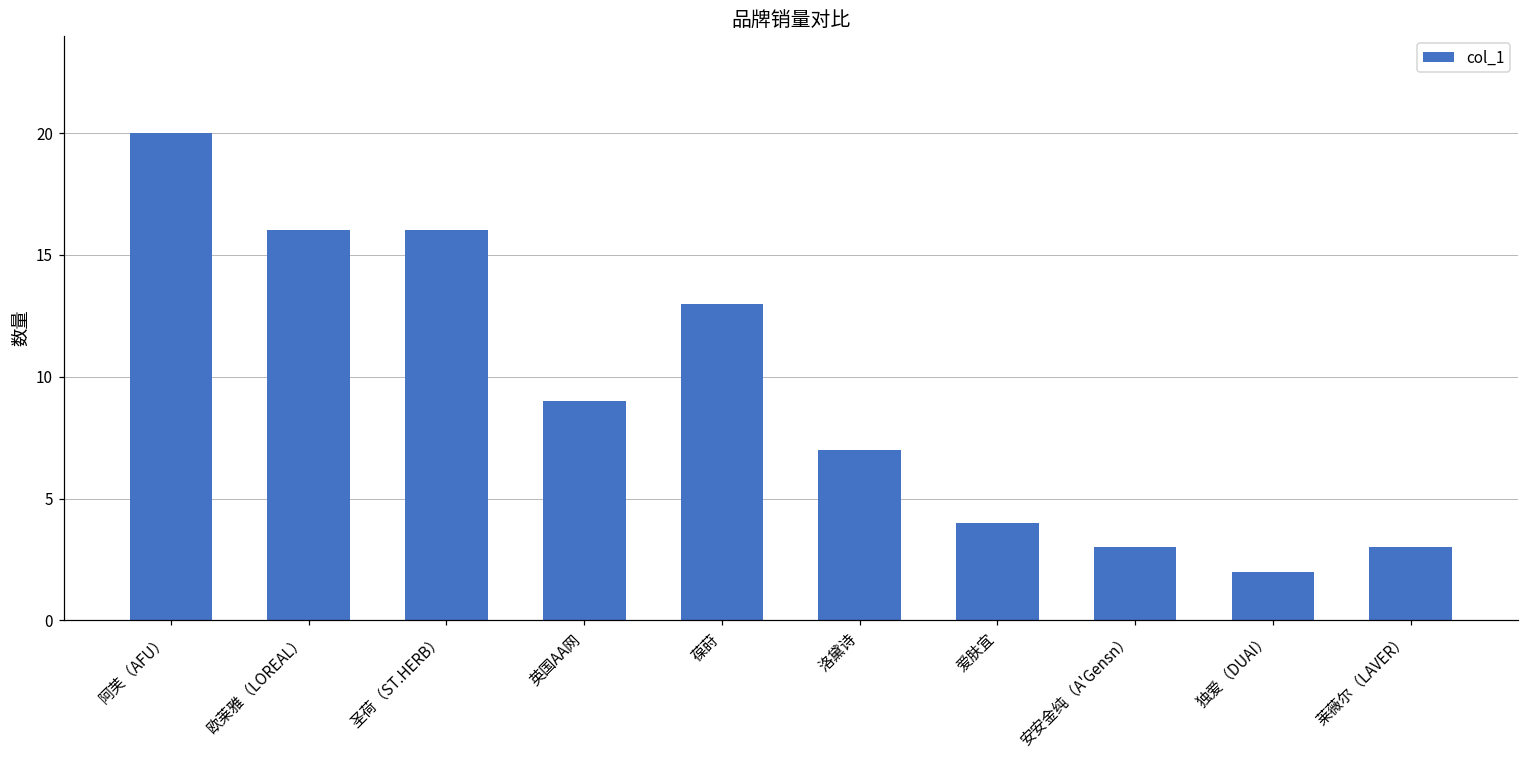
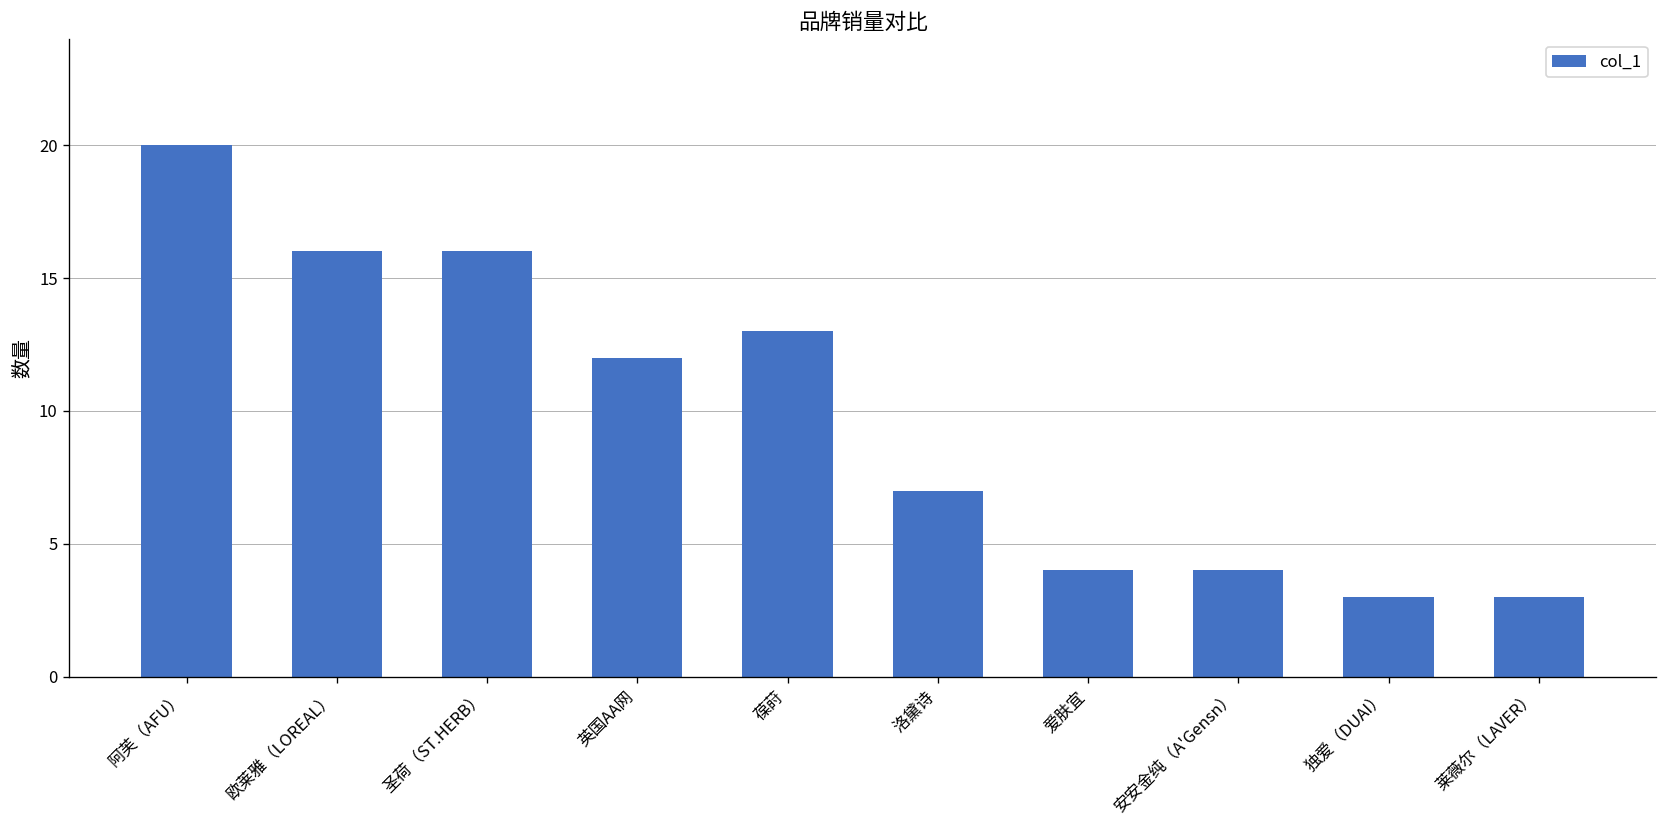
英国AA网: 9 -> 12
安安金纯（A'Gensn）: 3 -> 4
独爱（DUAI）: 2 -> 3
